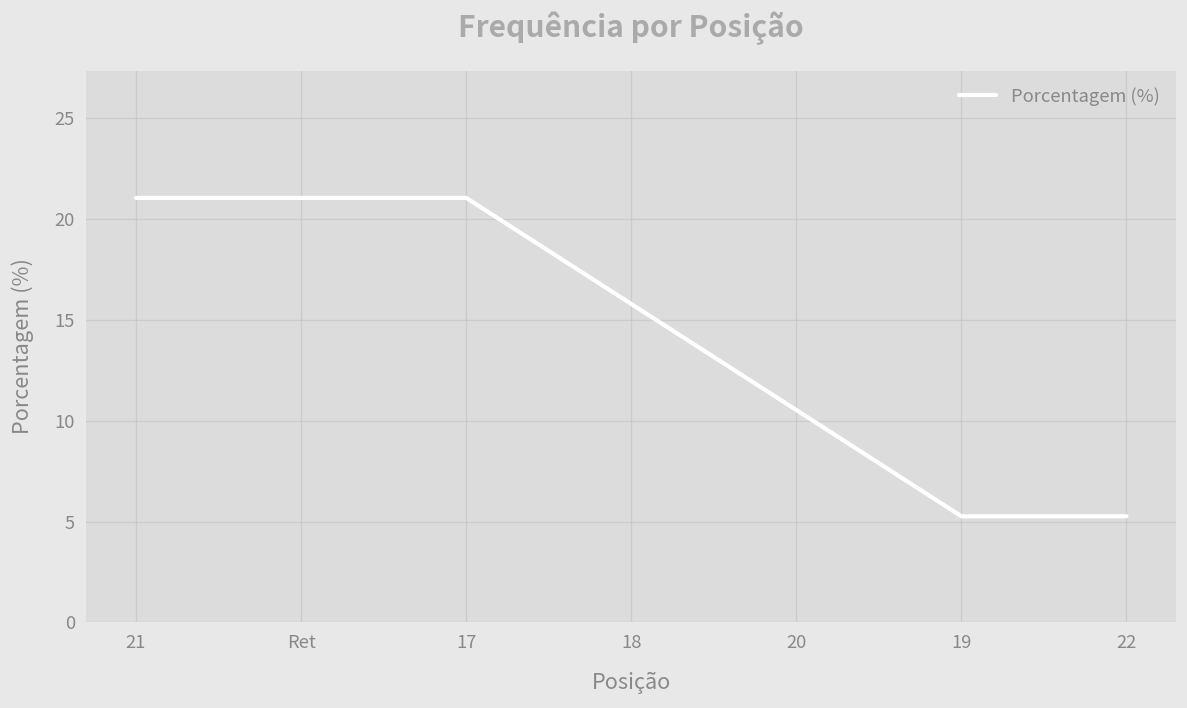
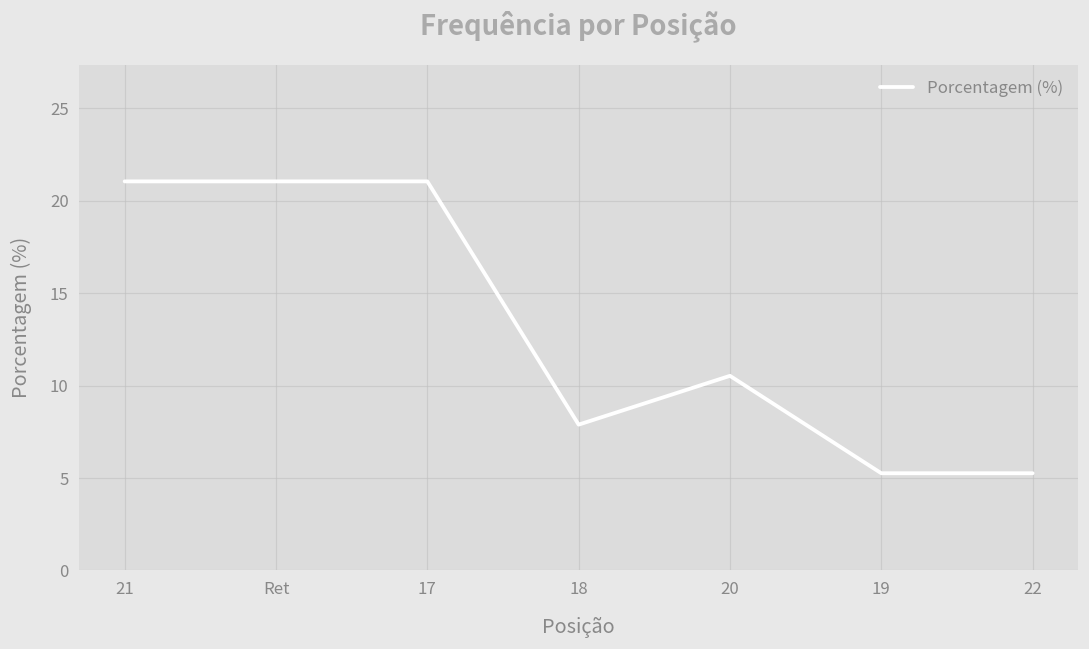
18: 15.8 -> 7.9
